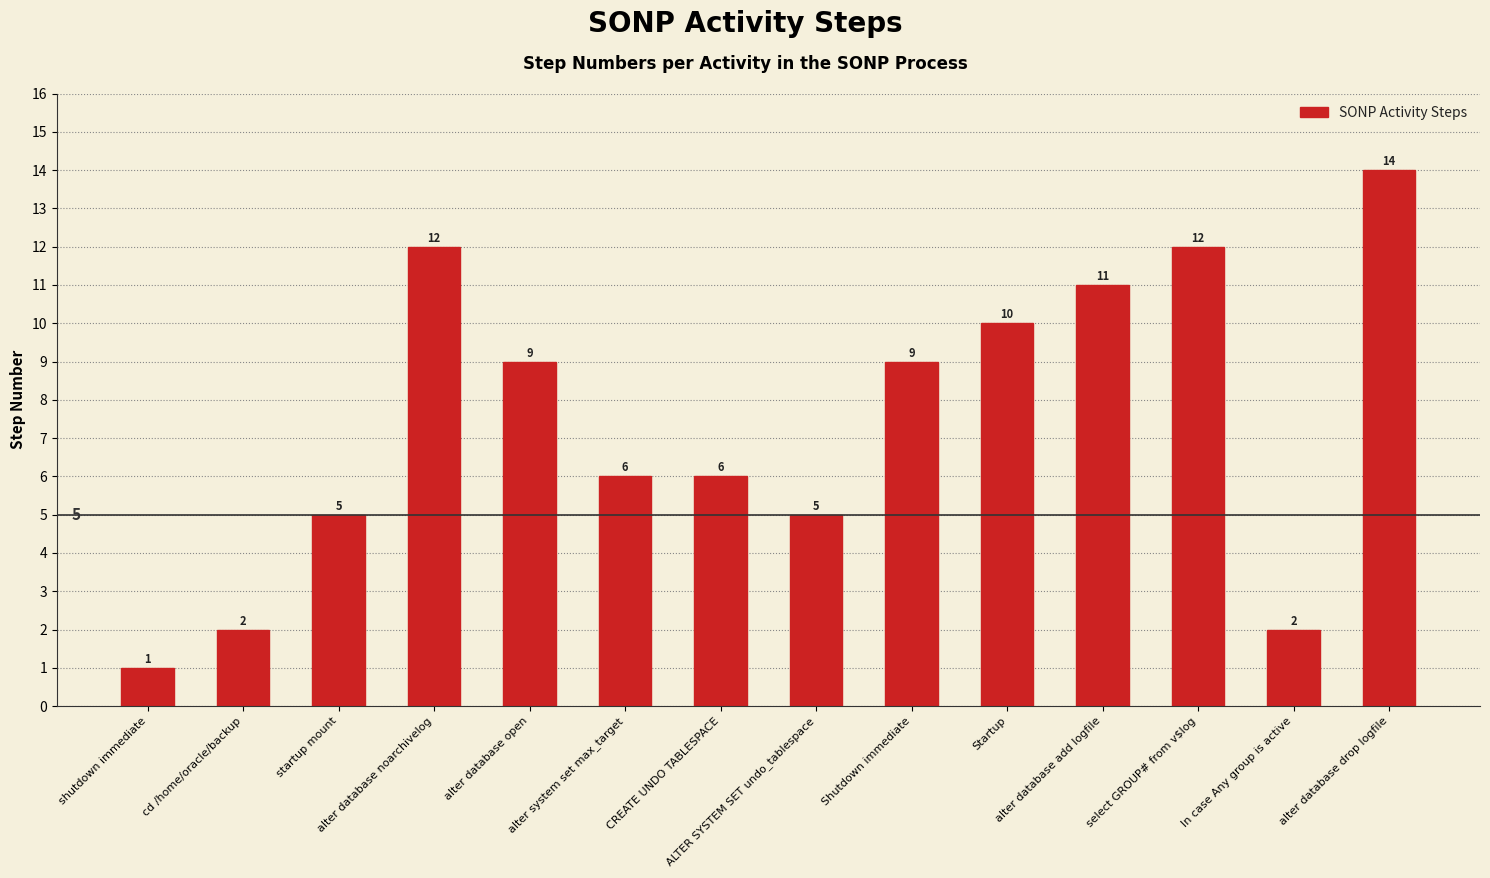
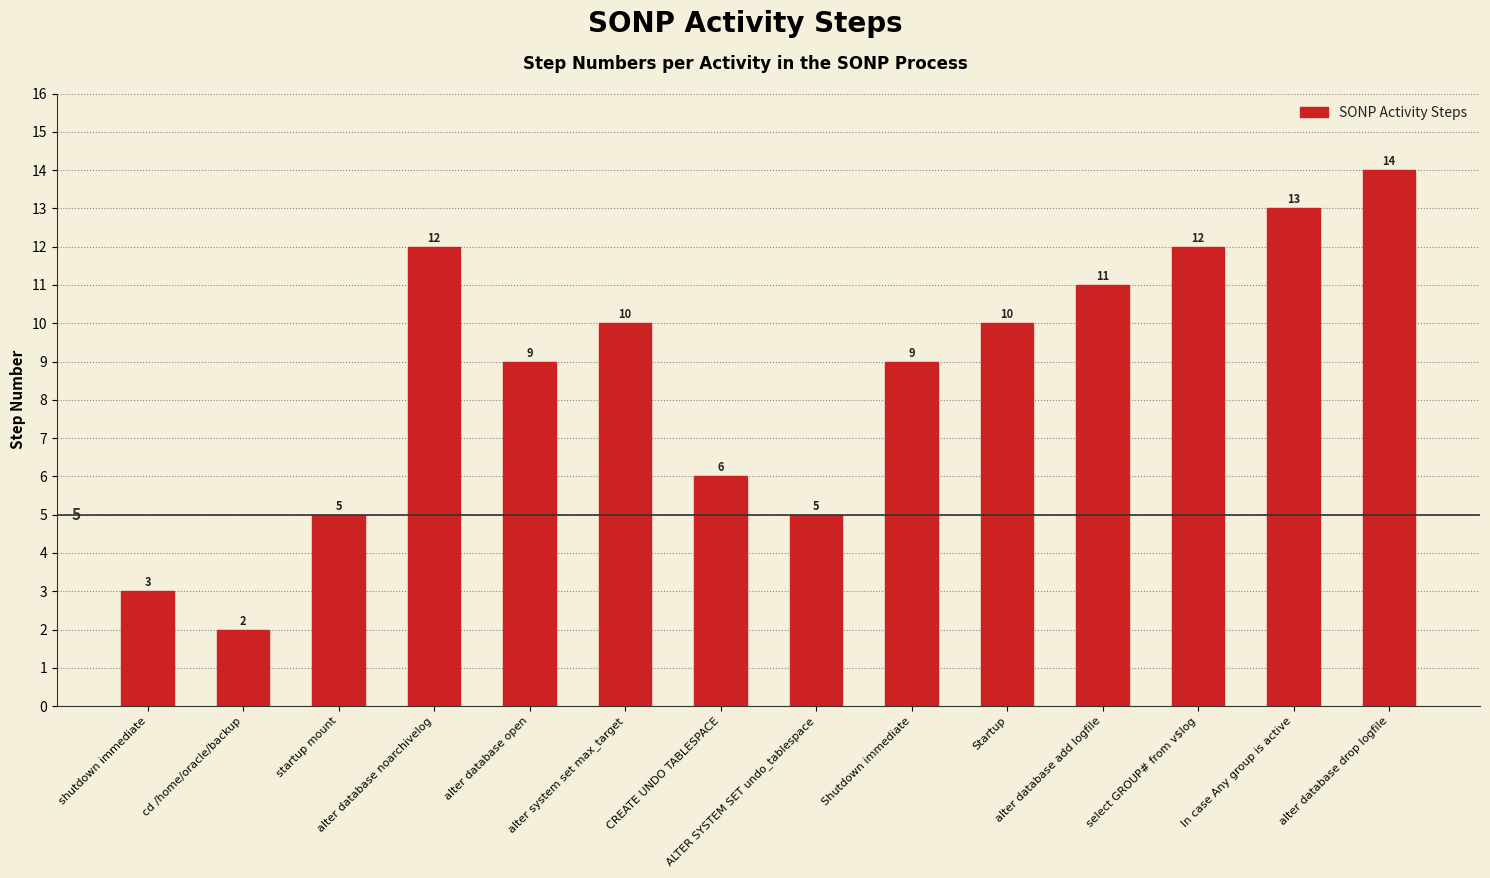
shutdown immediate: 1 -> 3
alter system set max_target: 6 -> 10
In case Any group is active: 2 -> 13
